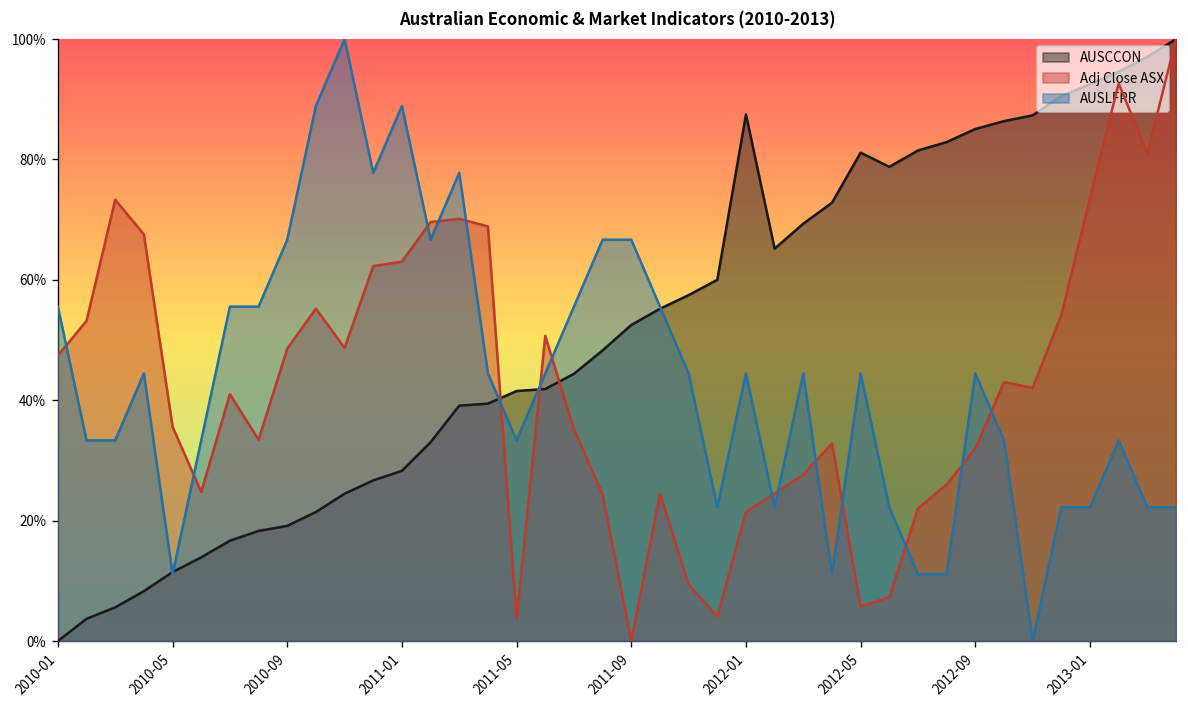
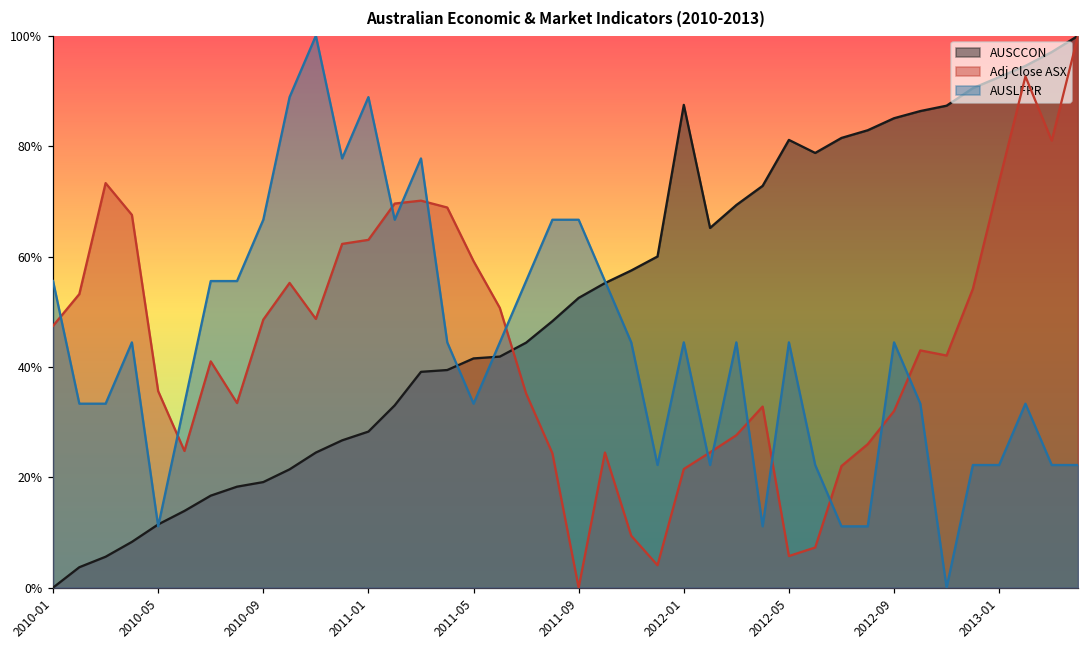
Adj Close ASX, 2011-05: 4% -> 59%
